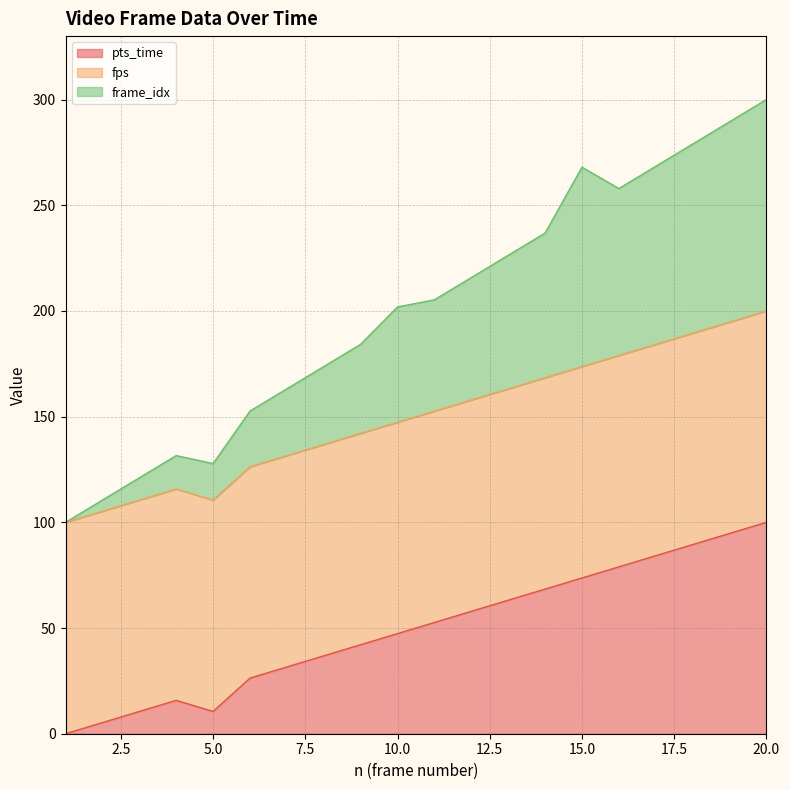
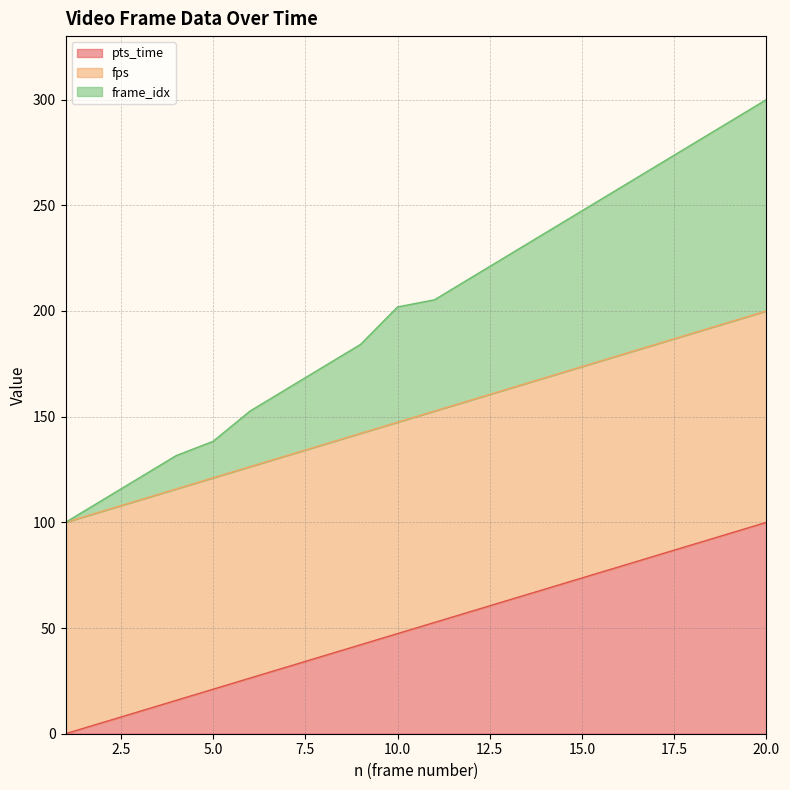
pts_time, 5.0: 11 -> 21
frame_idx, 15.0: 94 -> 74
